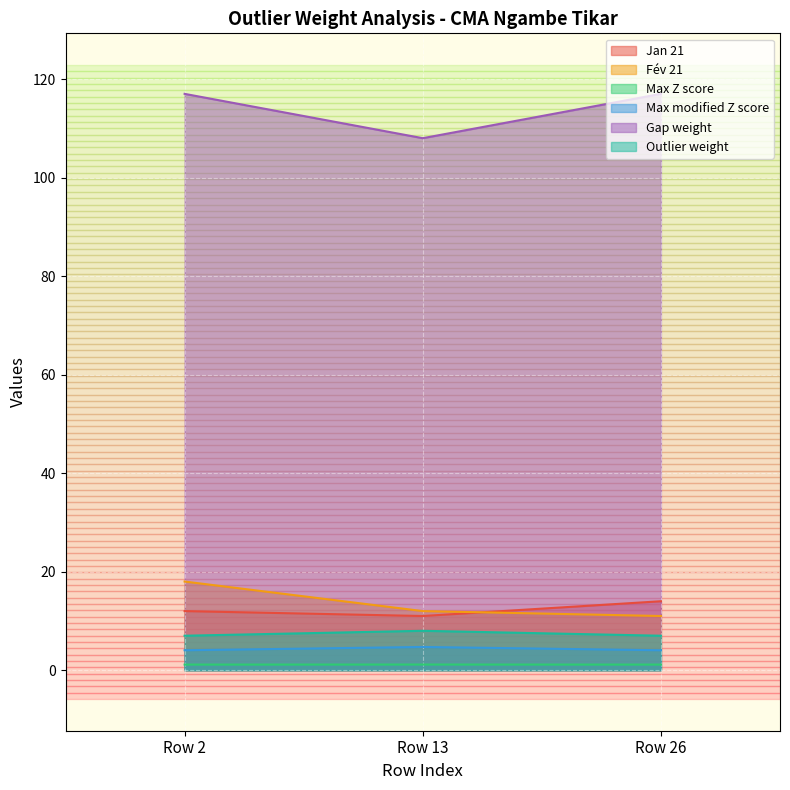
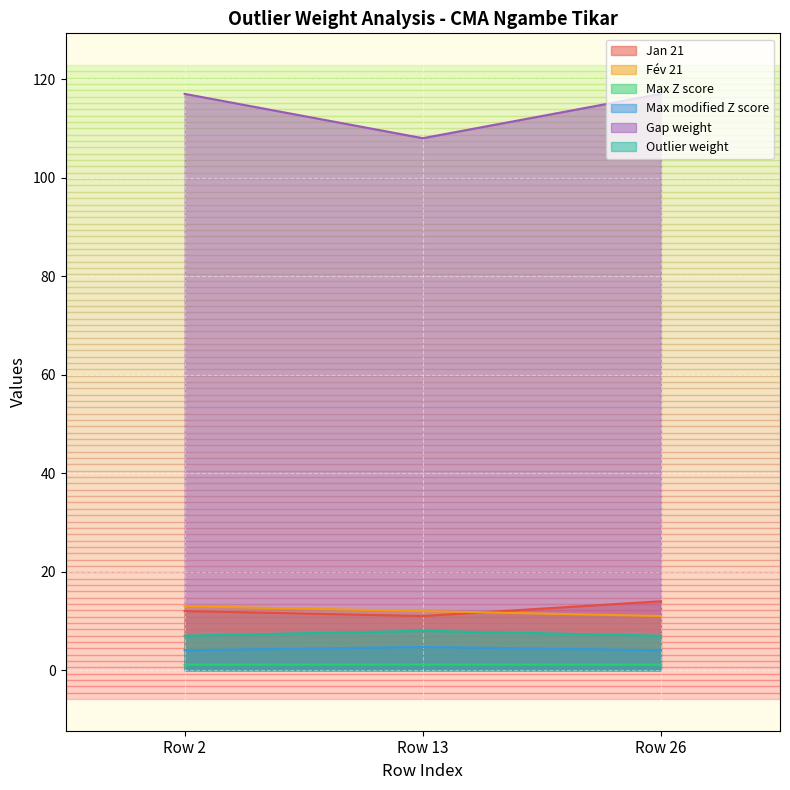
Fév 21, Row 2: 18 -> 13
